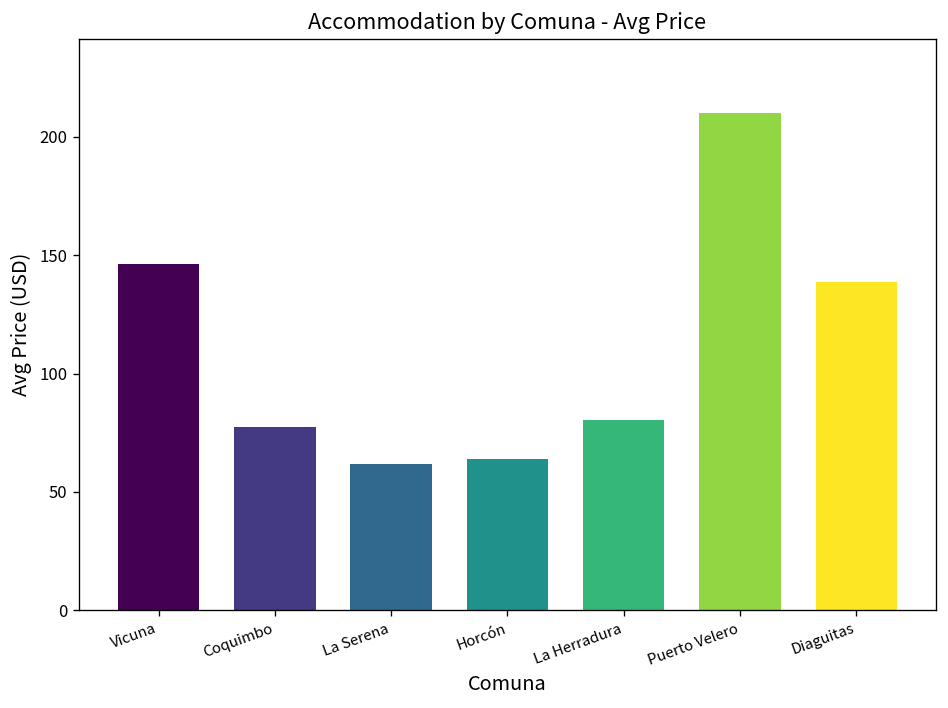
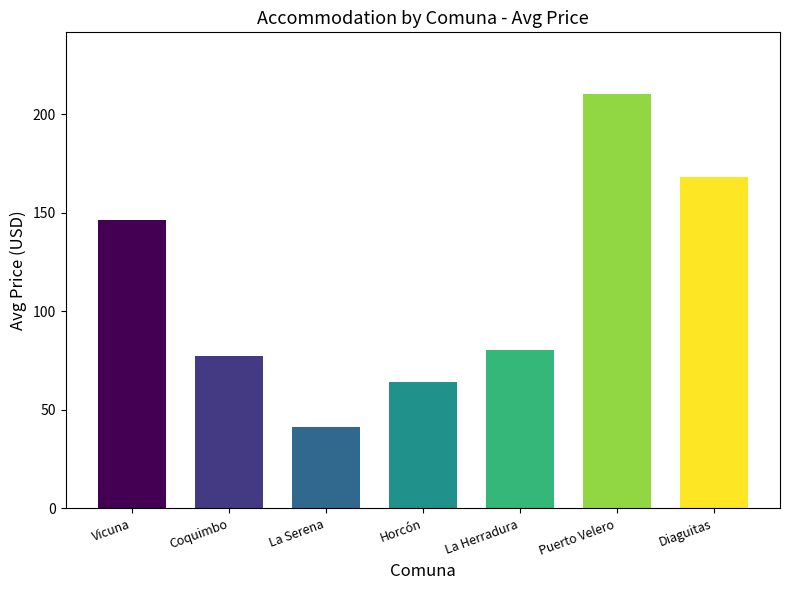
La Serena: 62 -> 41
Diaguitas: 139 -> 168
